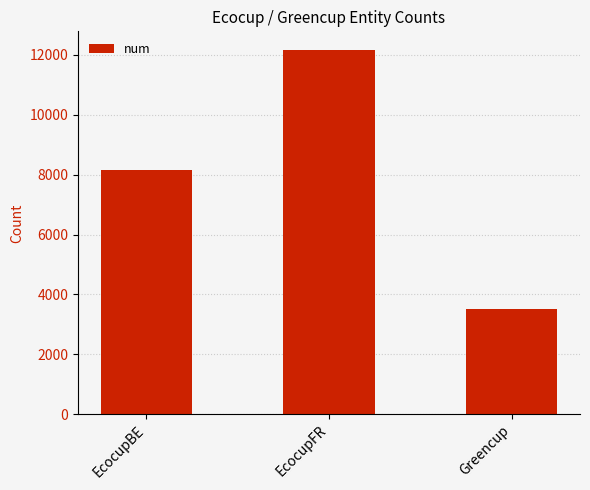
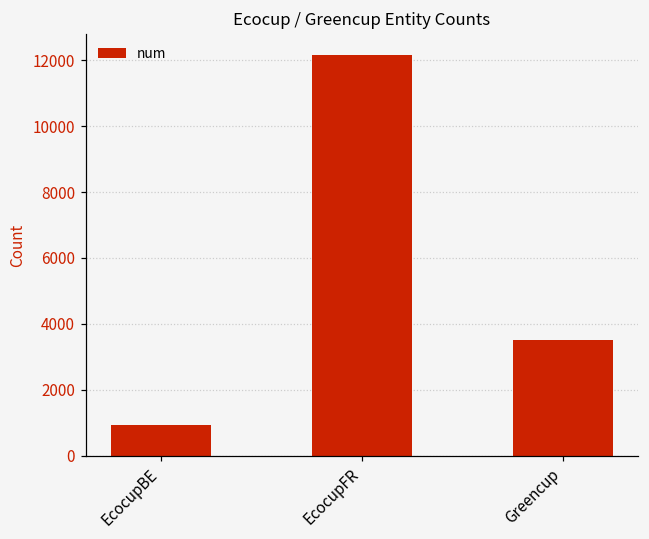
EcocupBE: 8100 -> 900
